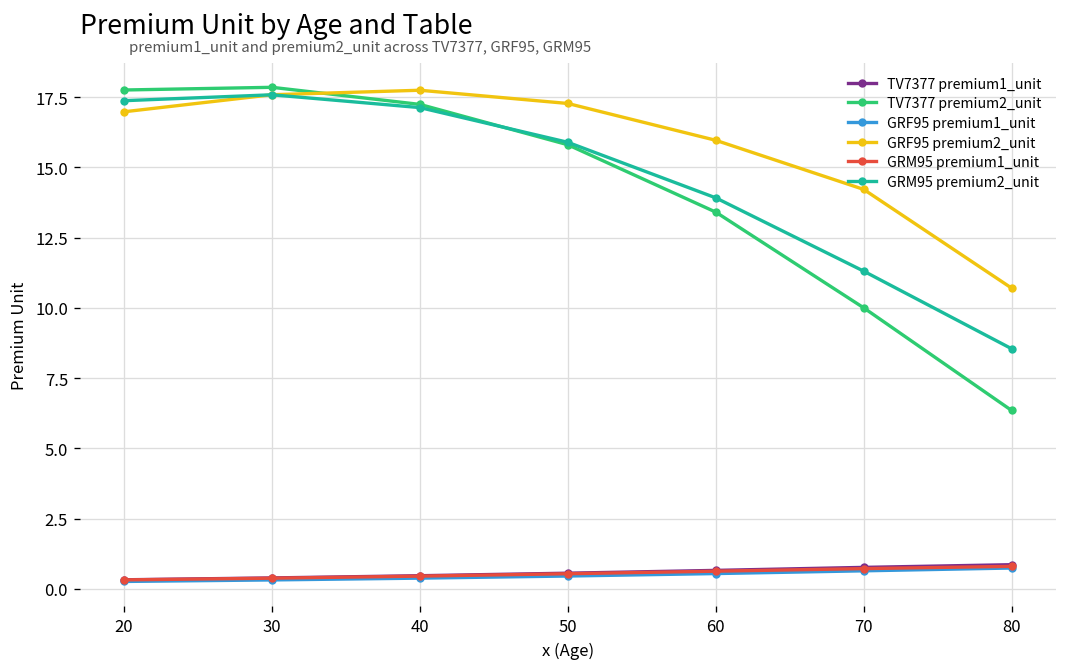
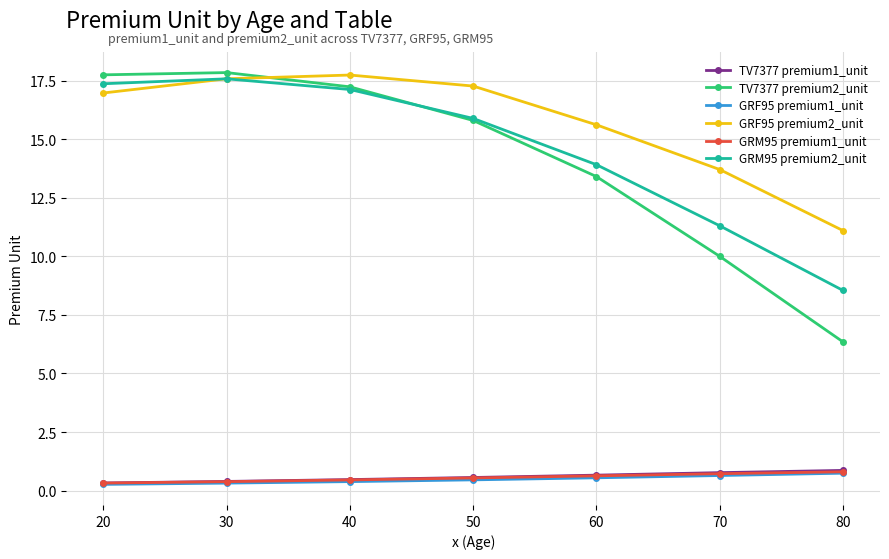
GRF95 premium2_unit, 60: 16.0 -> 15.6
GRF95 premium2_unit, 70: 14.2 -> 13.7
GRF95 premium2_unit, 80: 10.7 -> 11.1
